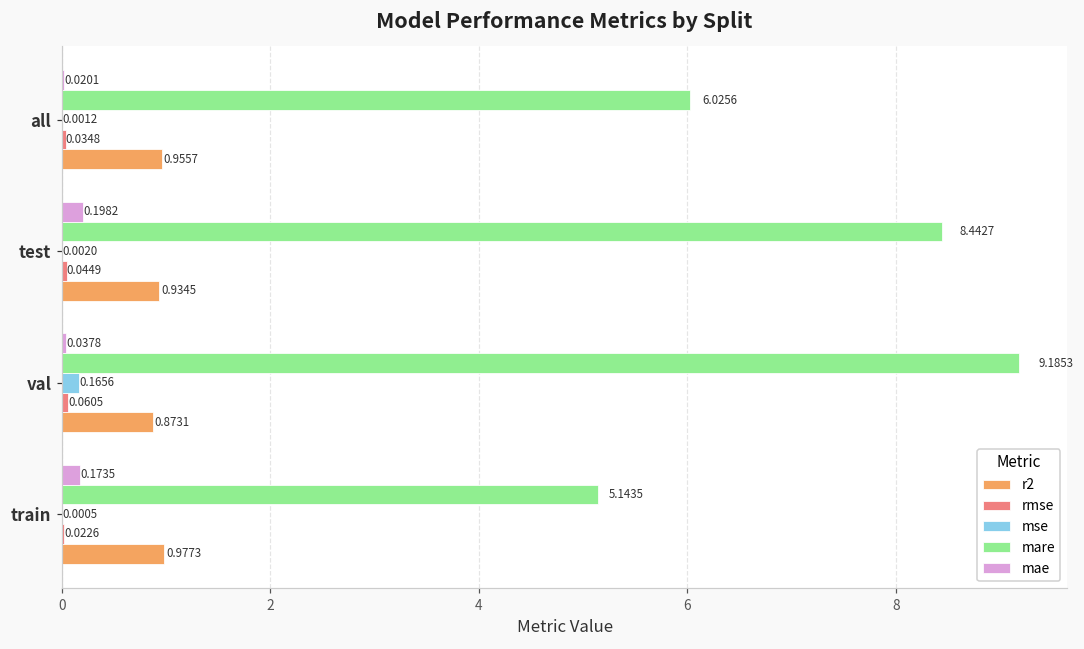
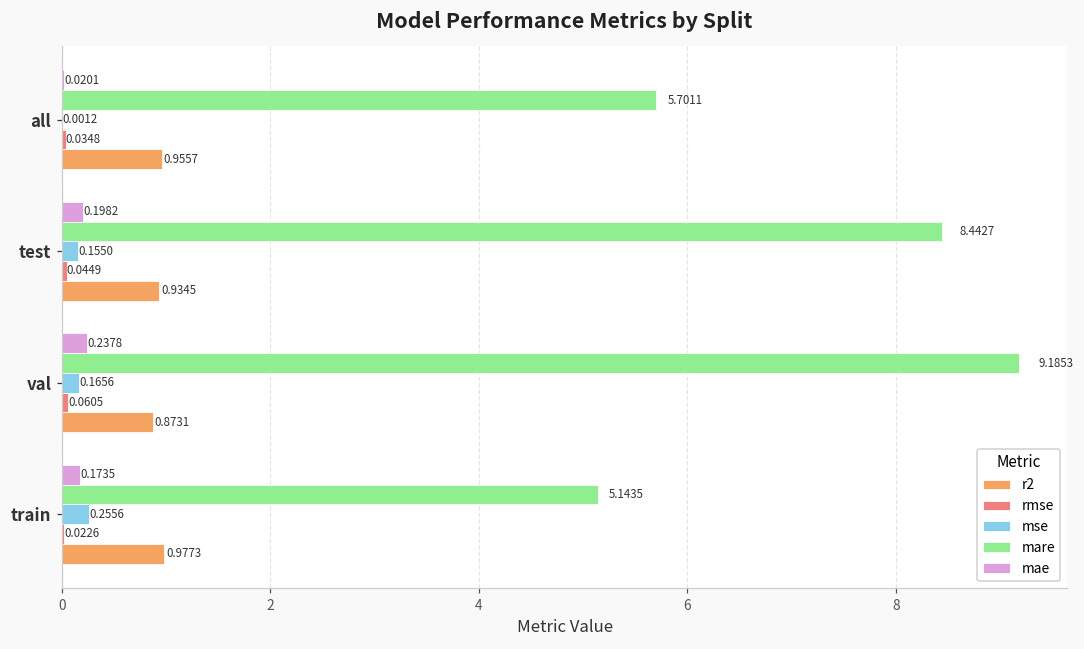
mare, all: 6.0256 -> 5.7011
mse, test: 0.0020 -> 0.1550
mae, val: 0.0378 -> 0.2378
mse, train: 0.0005 -> 0.2556
